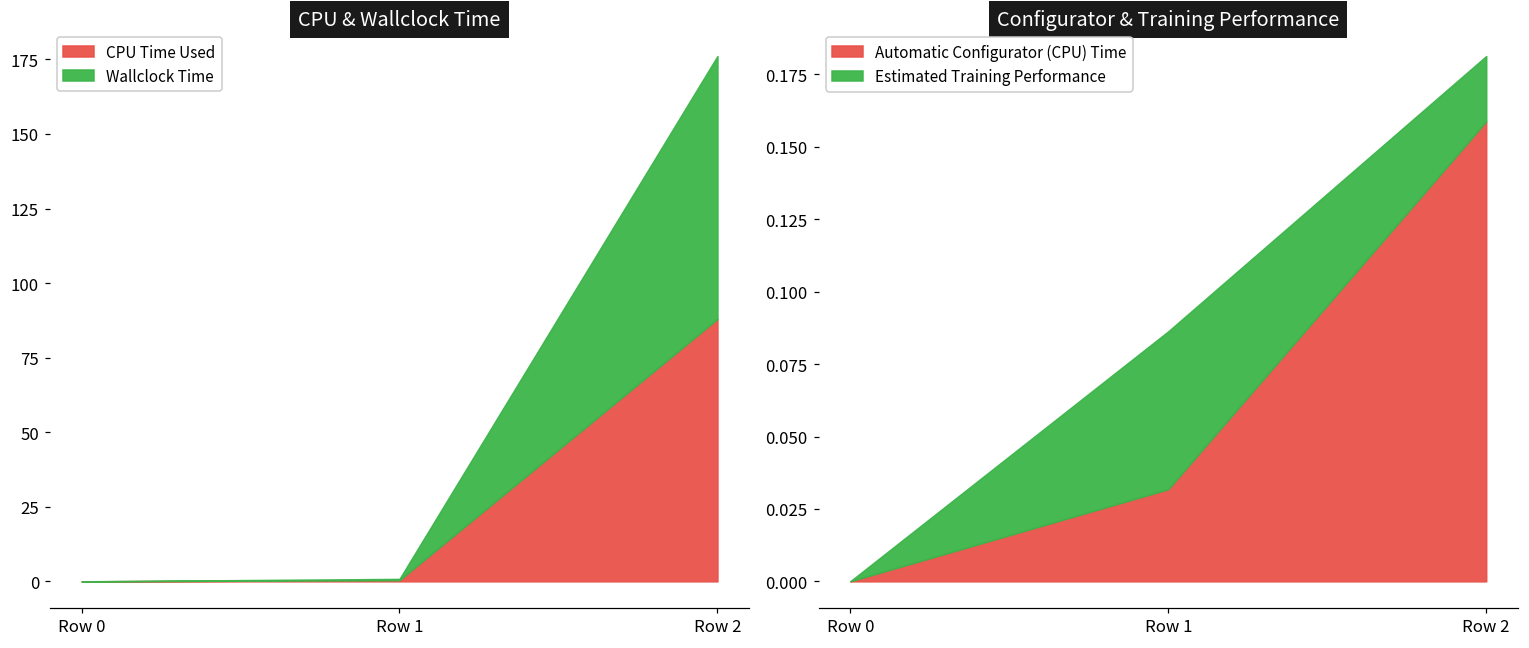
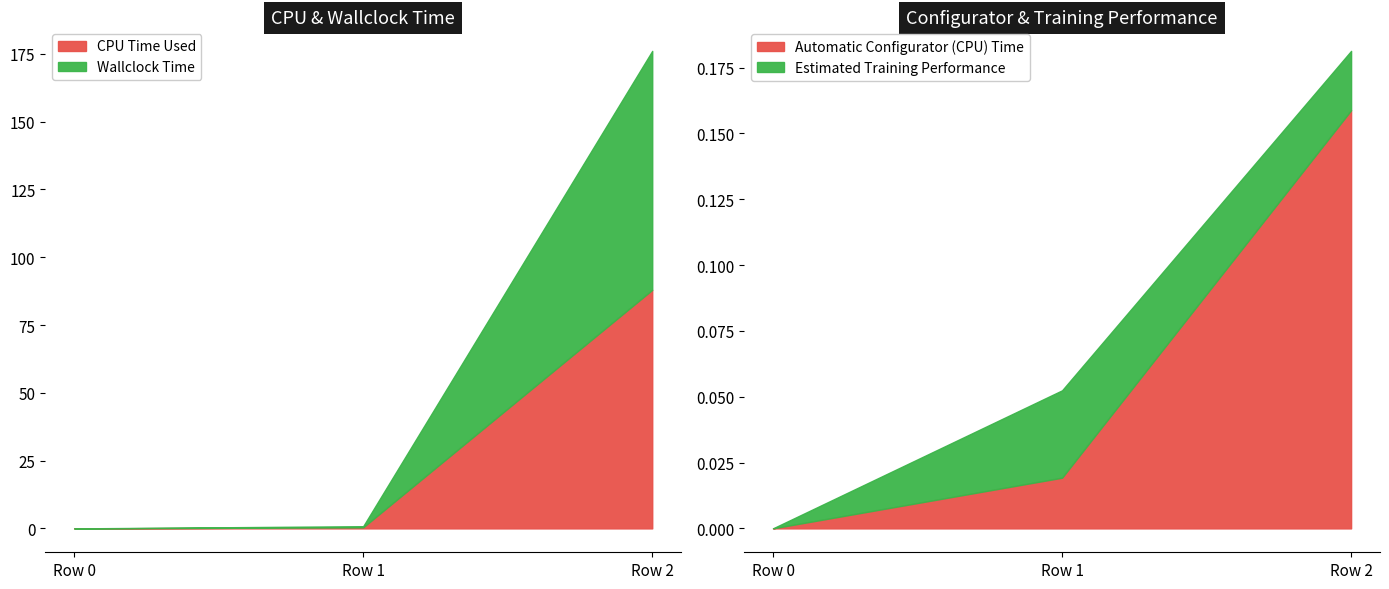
Configurator & Training Performance, Automatic Configurator (CPU) Time, Row 1: 0.032 -> 0.019
Configurator & Training Performance, Estimated Training Performance, Row 1: 0.055 -> 0.033
